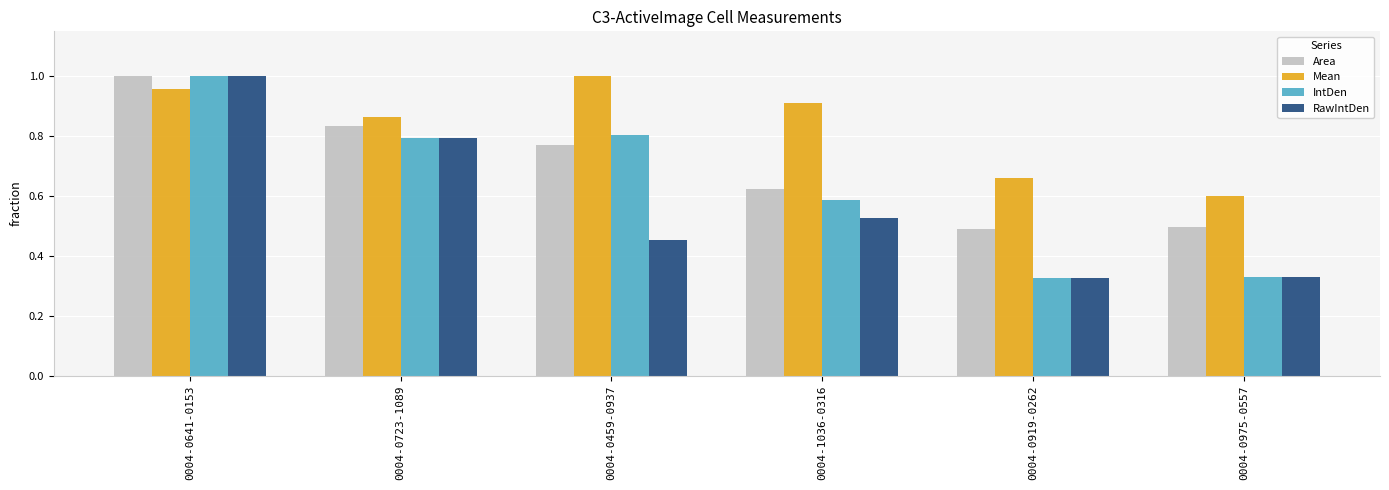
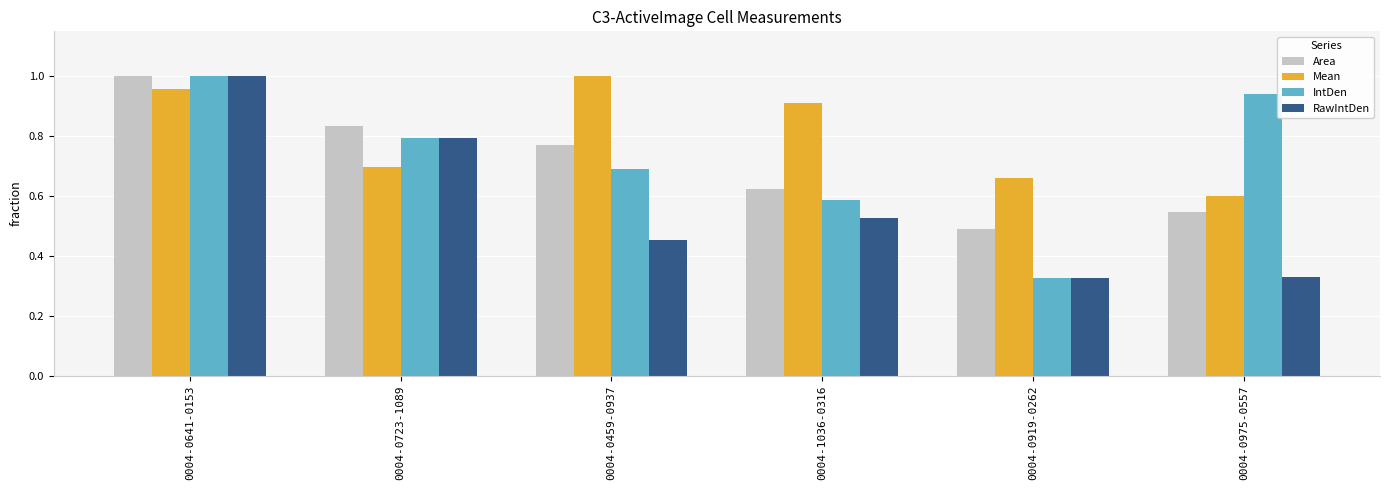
Mean, 0004-0723-1089: 0.87 -> 0.70
IntDen, 0004-0459-0937: 0.80 -> 0.69
Area, 0004-0975-0557: 0.50 -> 0.55
IntDen, 0004-0975-0557: 0.33 -> 0.94
